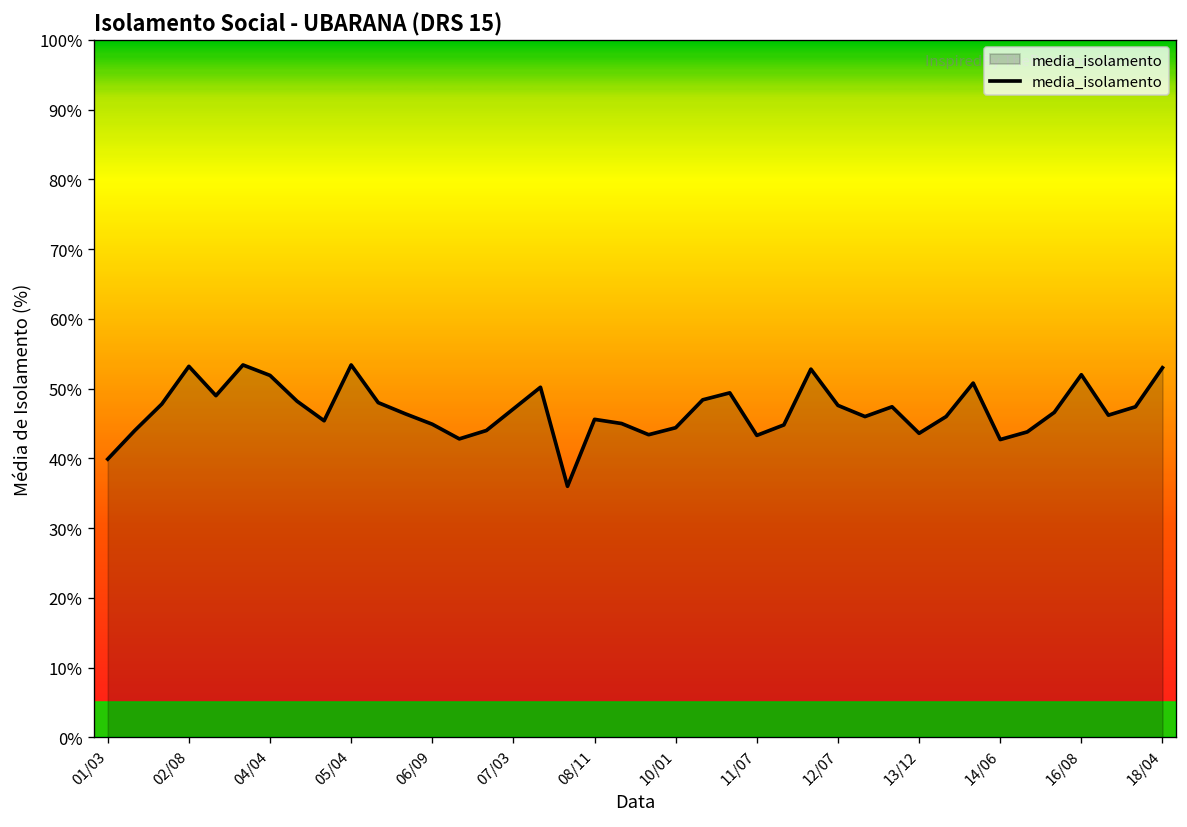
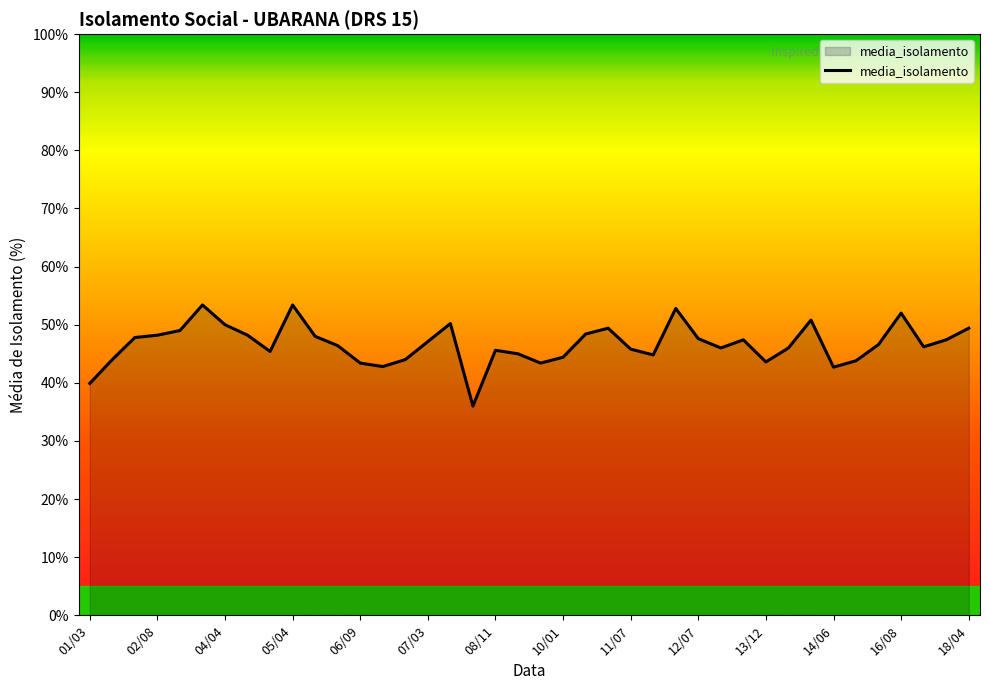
02/08: 53% -> 48%
04/04: 52% -> 50%
06/09: 45% -> 43%
11/07: 43% -> 46%
18/04: 53% -> 49%
